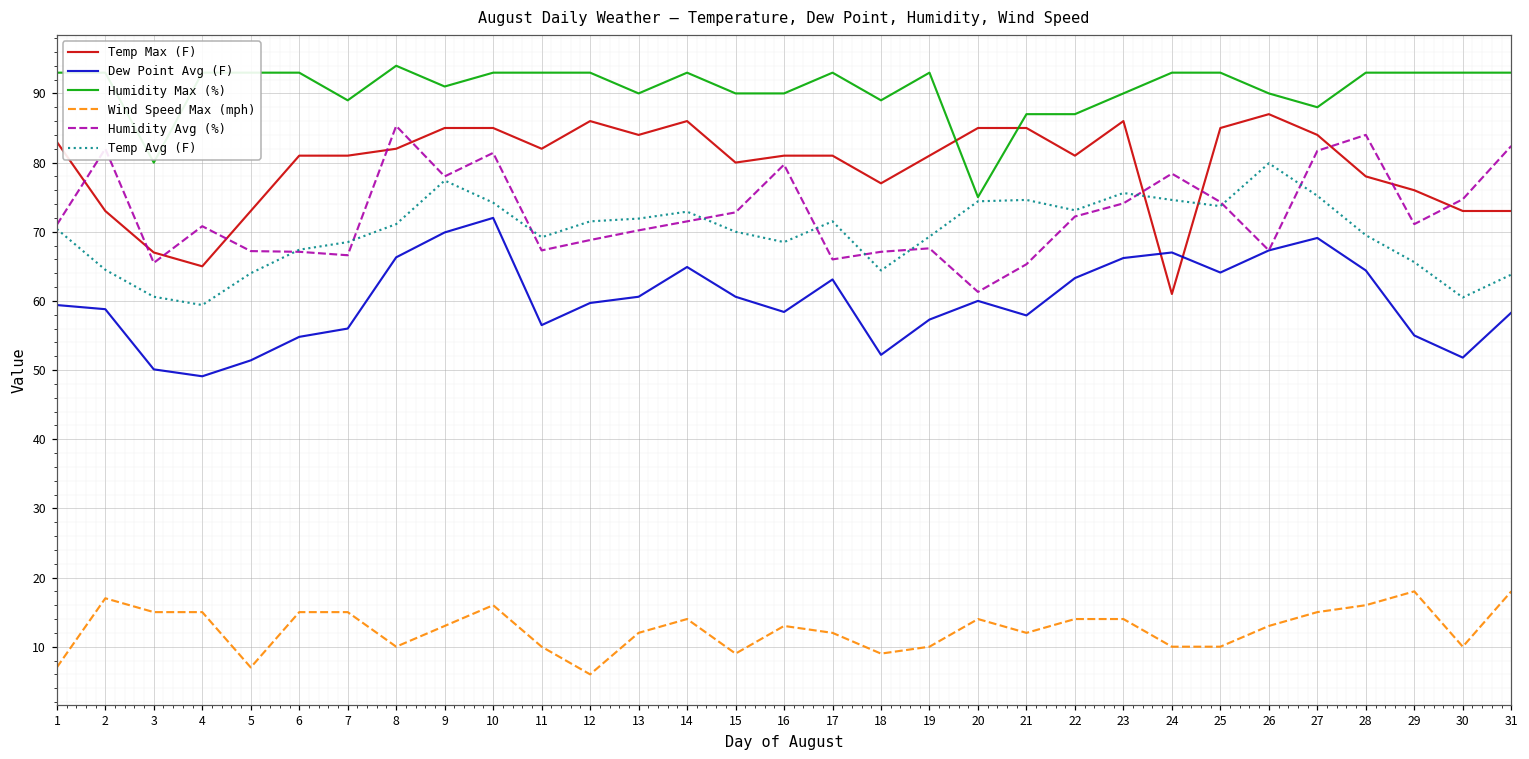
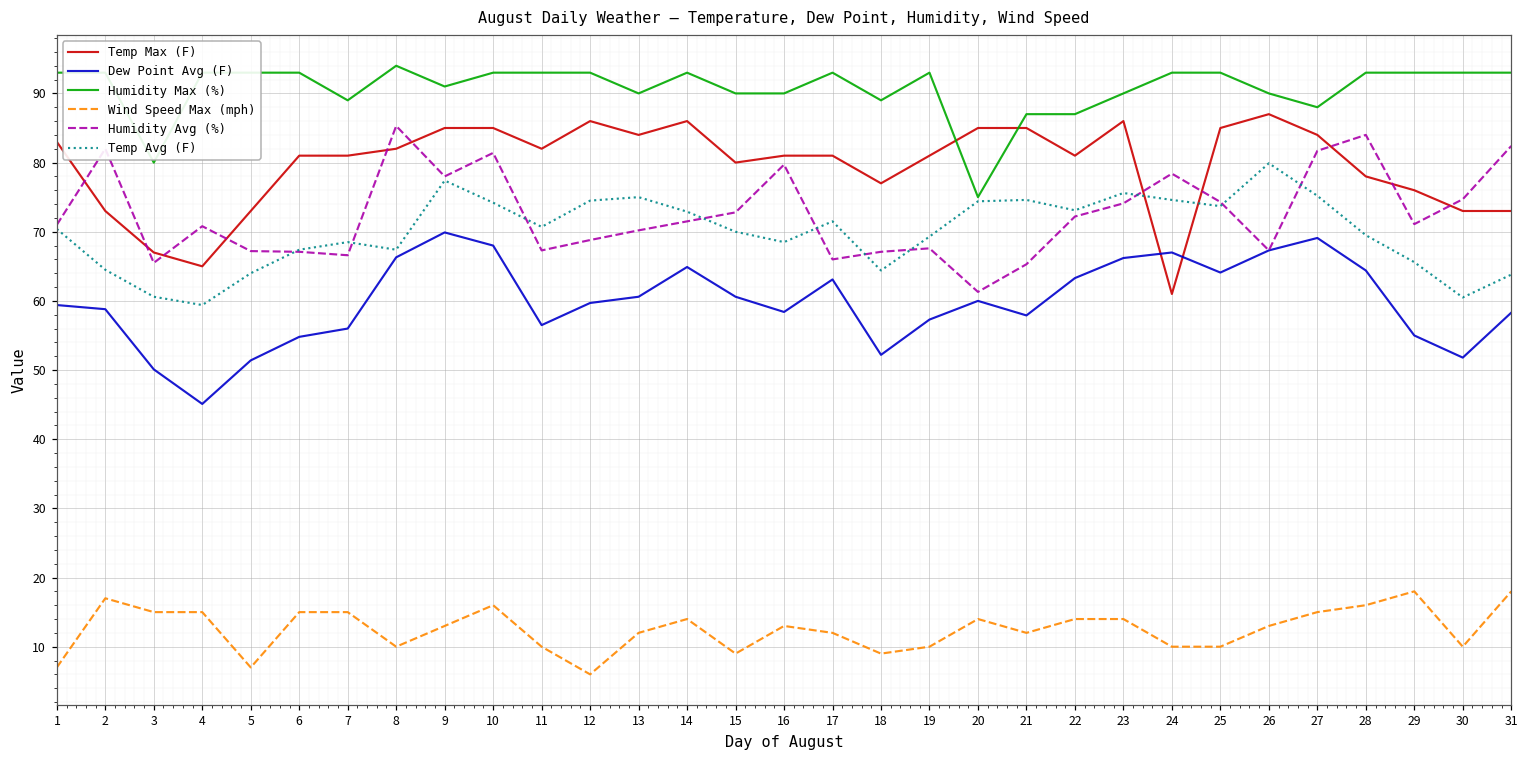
Dew Point Avg (F), 4: 49 -> 45
Temp Avg (F), 8: 71 -> 67
Dew Point Avg (F), 10: 72 -> 68
Temp Avg (F), 11: 69 -> 71
Temp Avg (F), 12: 72 -> 75
Temp Avg (F), 13: 72 -> 75
